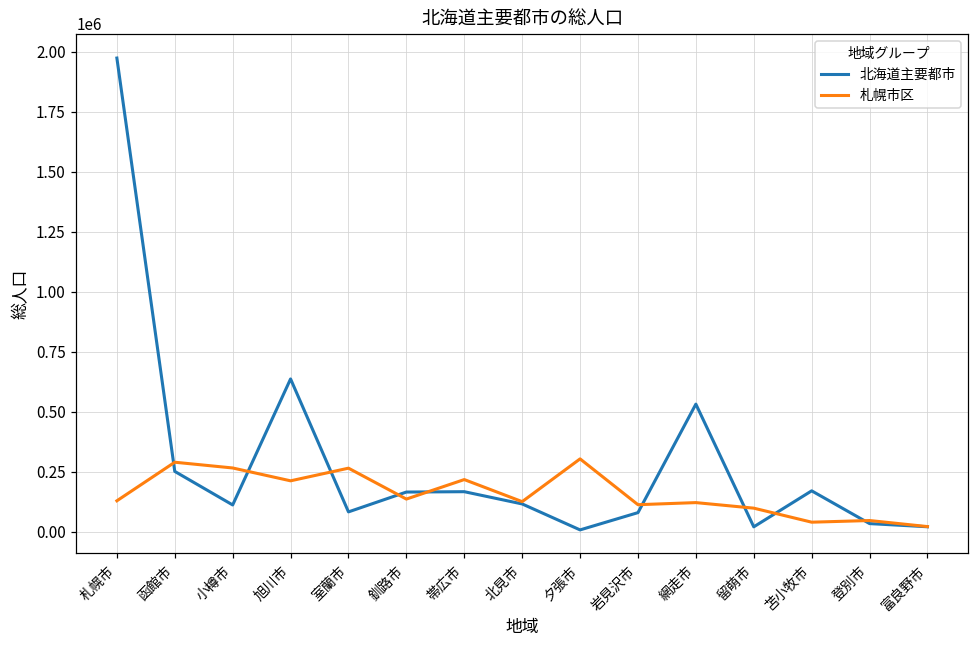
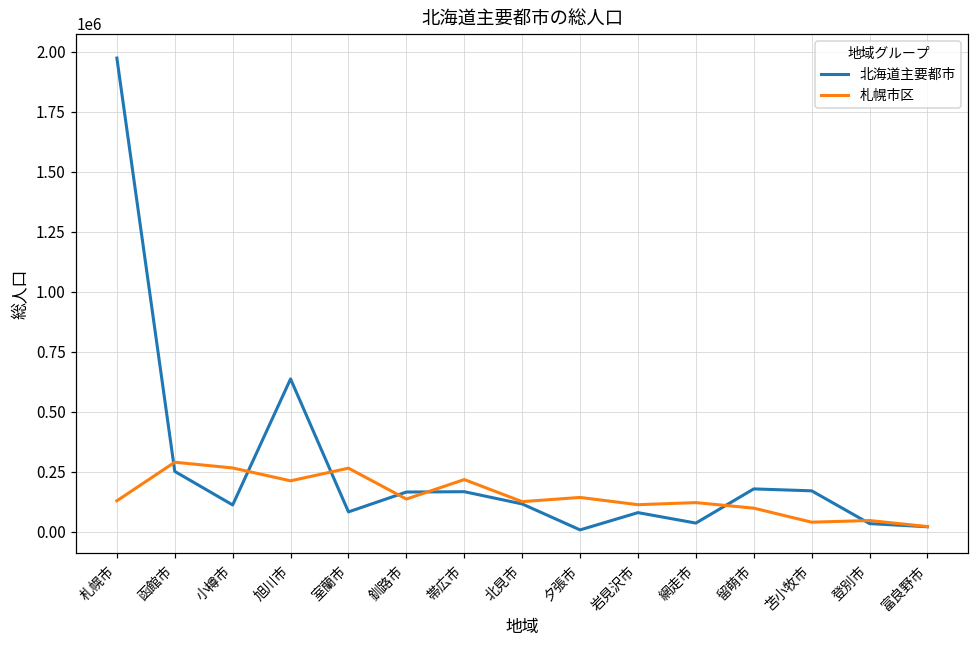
札幌市区, 夕張市: 300000 -> 140000
北海道主要都市, 網走市: 530000 -> 40000
北海道主要都市, 留萌市: 20000 -> 180000
